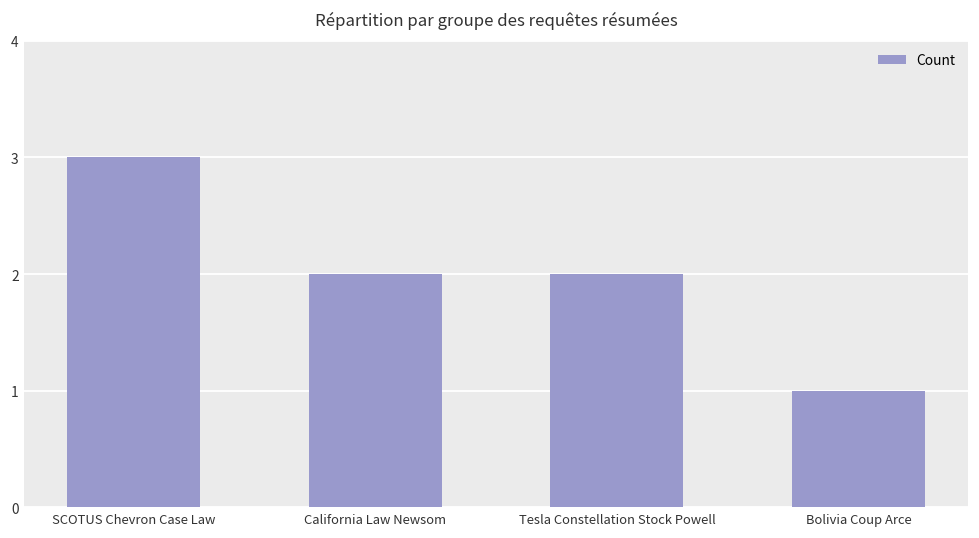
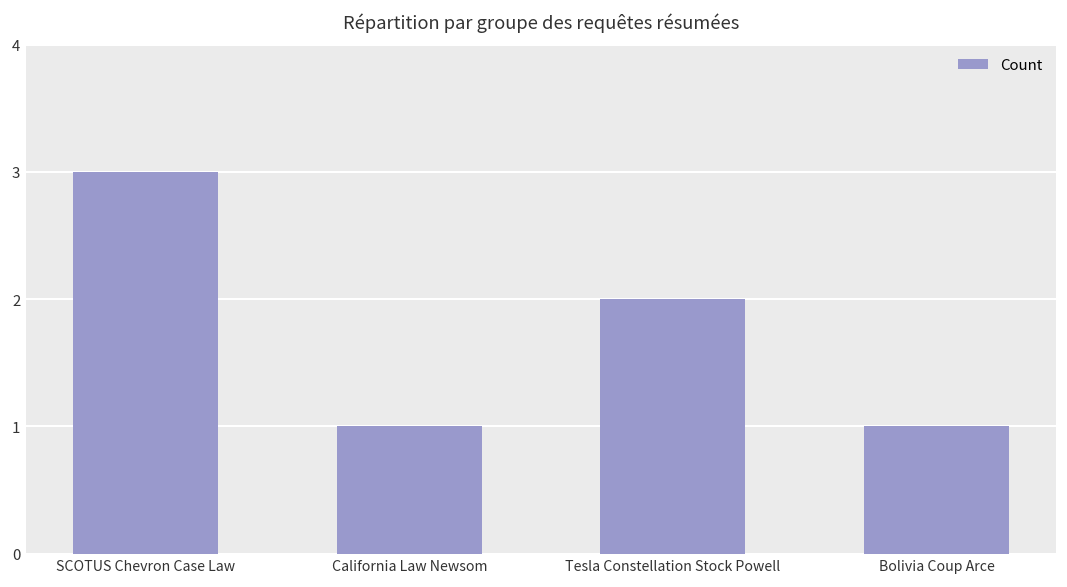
California Law Newsom: 2 -> 1
